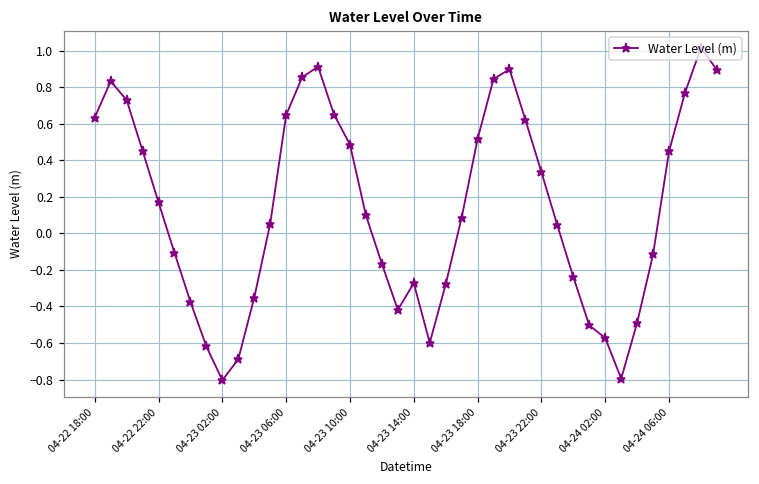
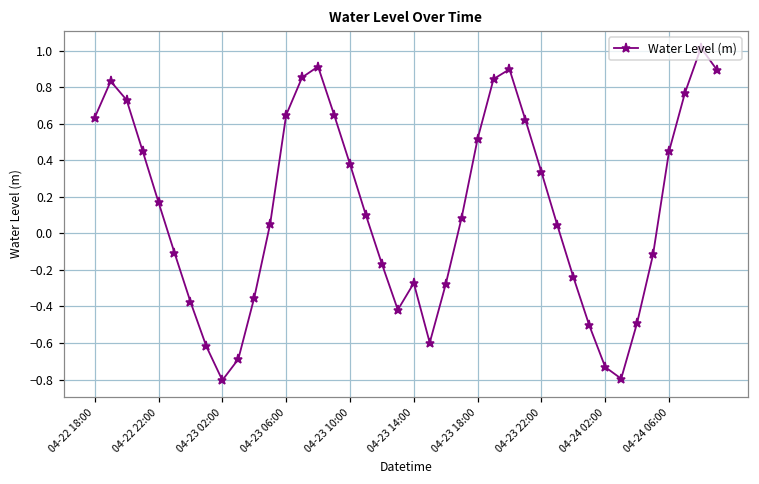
04-23 10:00: 0.49 -> 0.38
04-24 02:00: -0.57 -> -0.73
